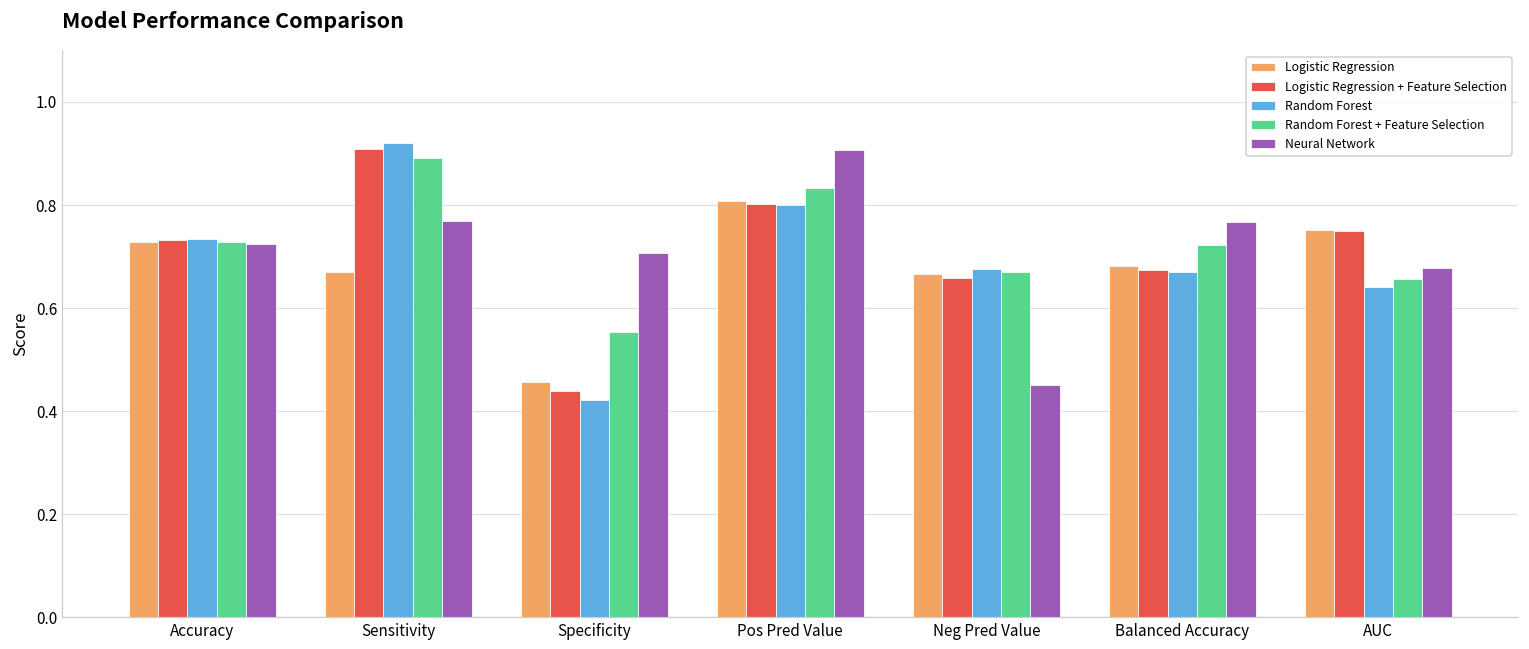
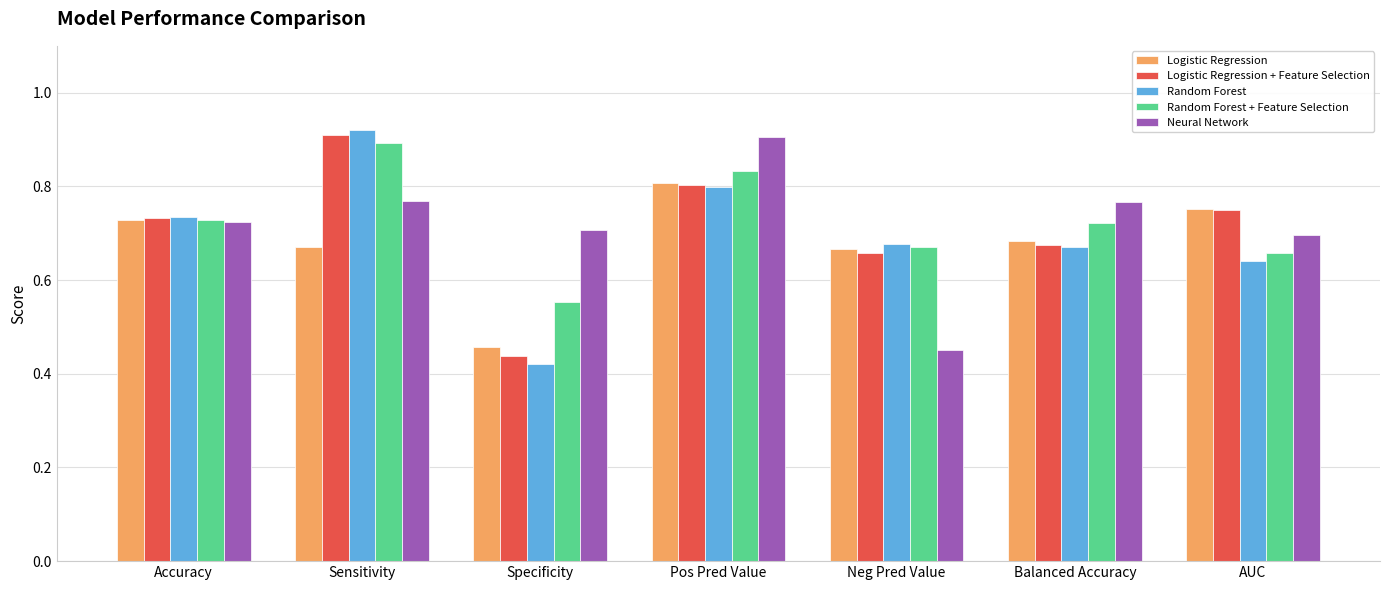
Neural Network, AUC: 0.68 -> 0.70
